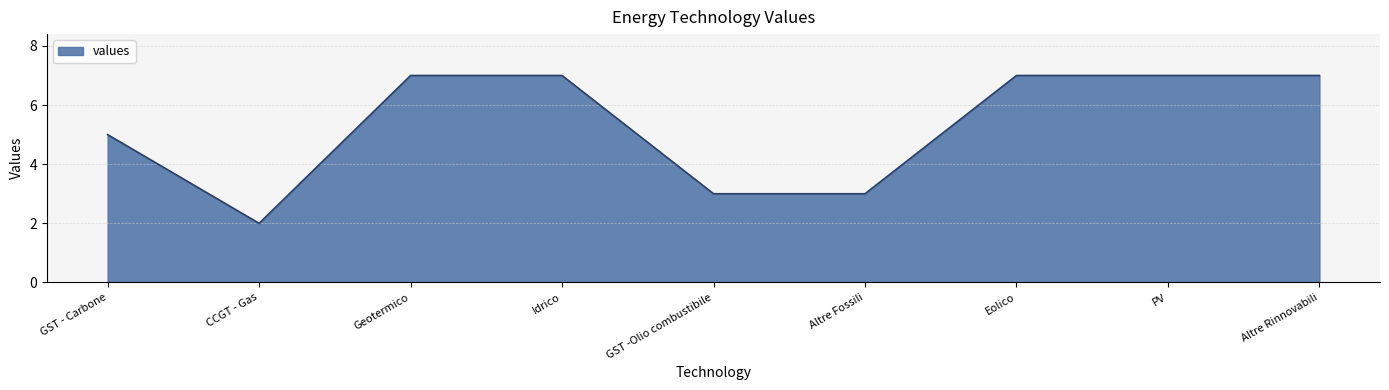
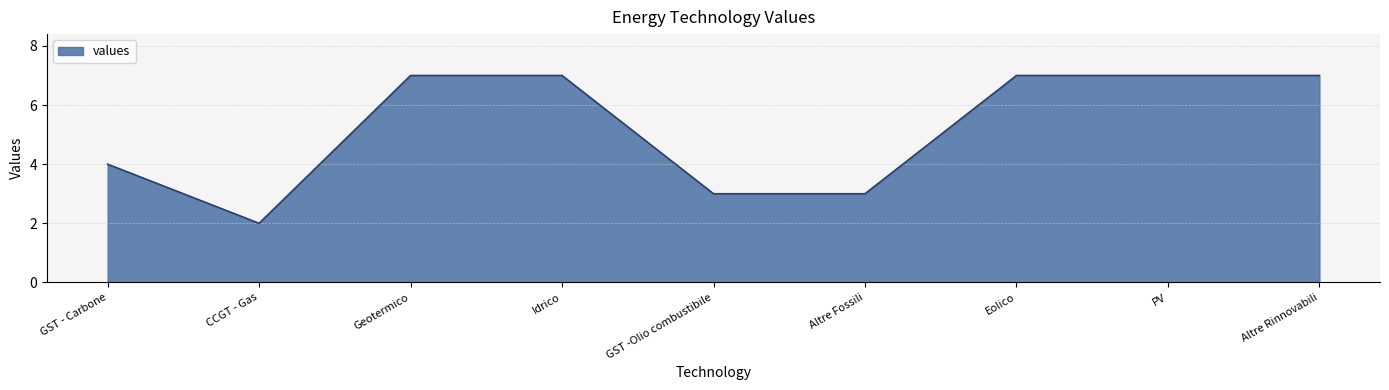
GST - Carbone: 5 -> 4
